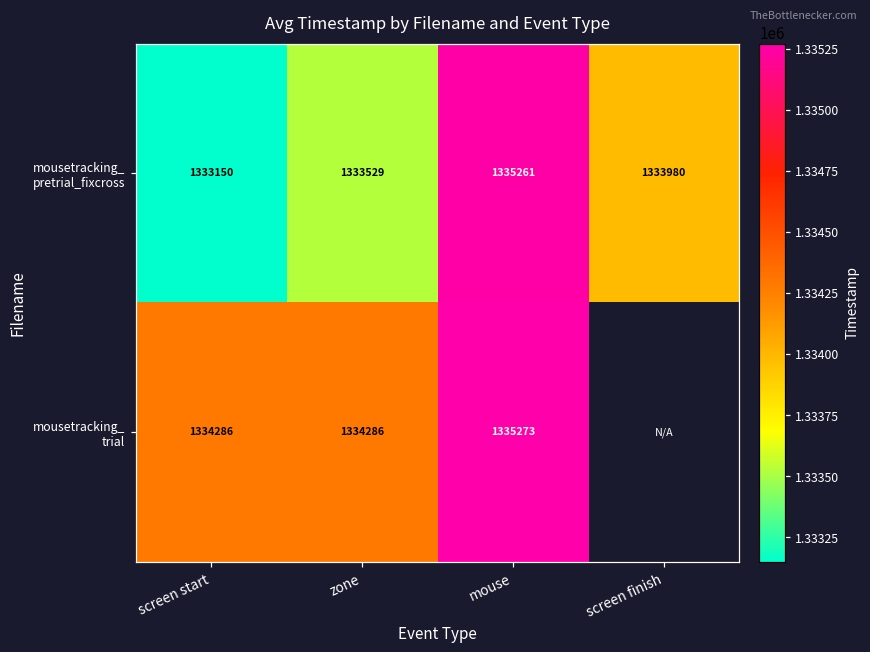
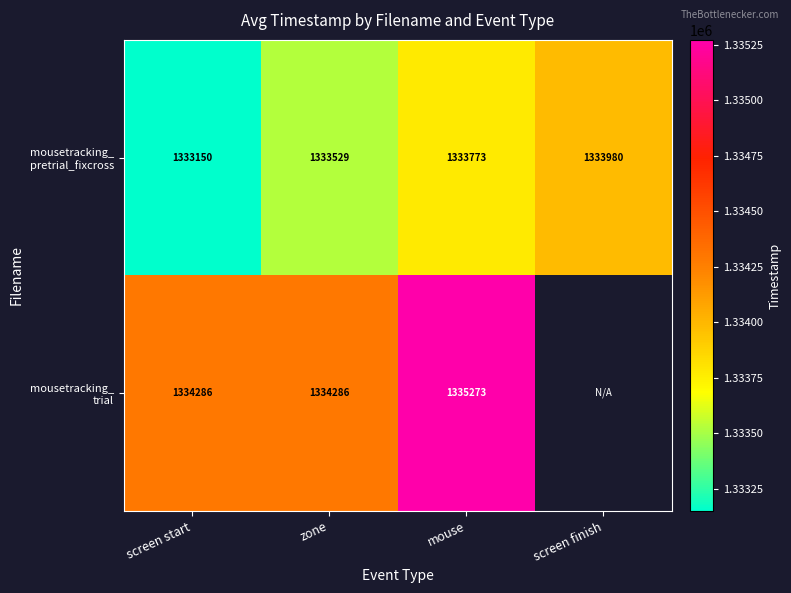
mousetracking_ pretrial_fixcross, mouse: 1335261 -> 1333773
